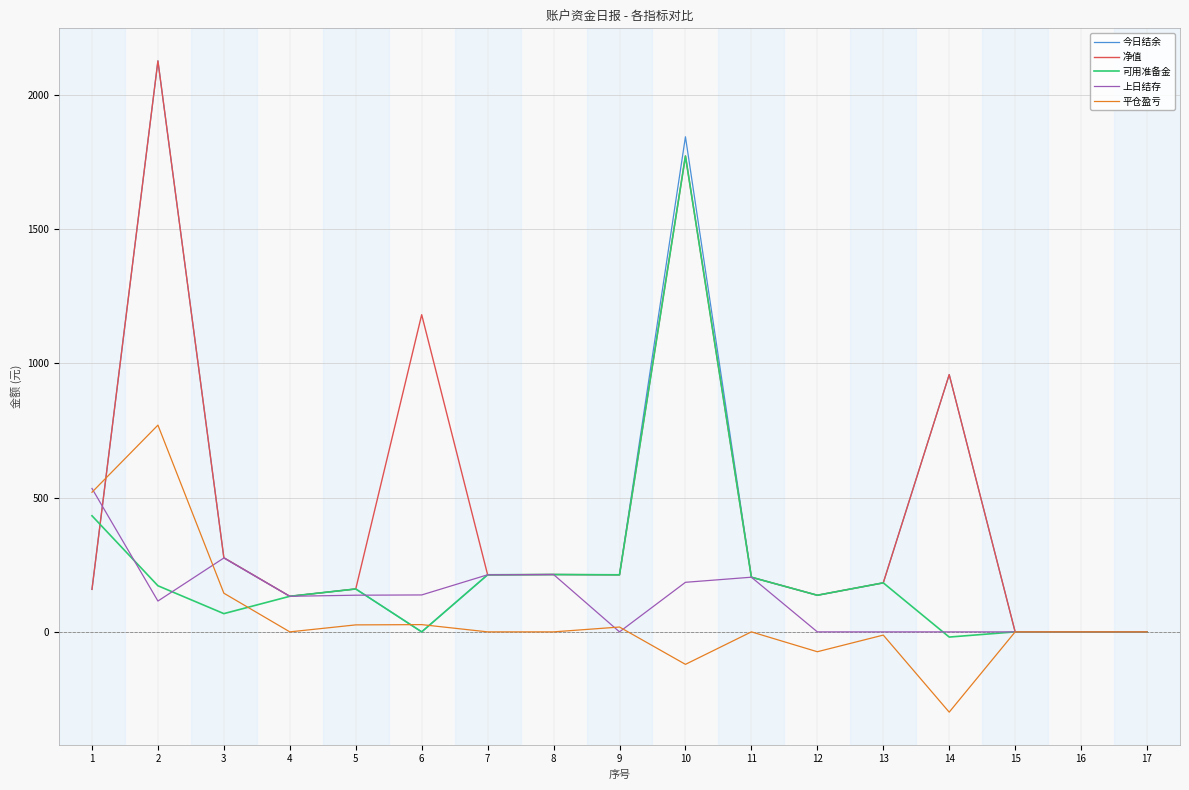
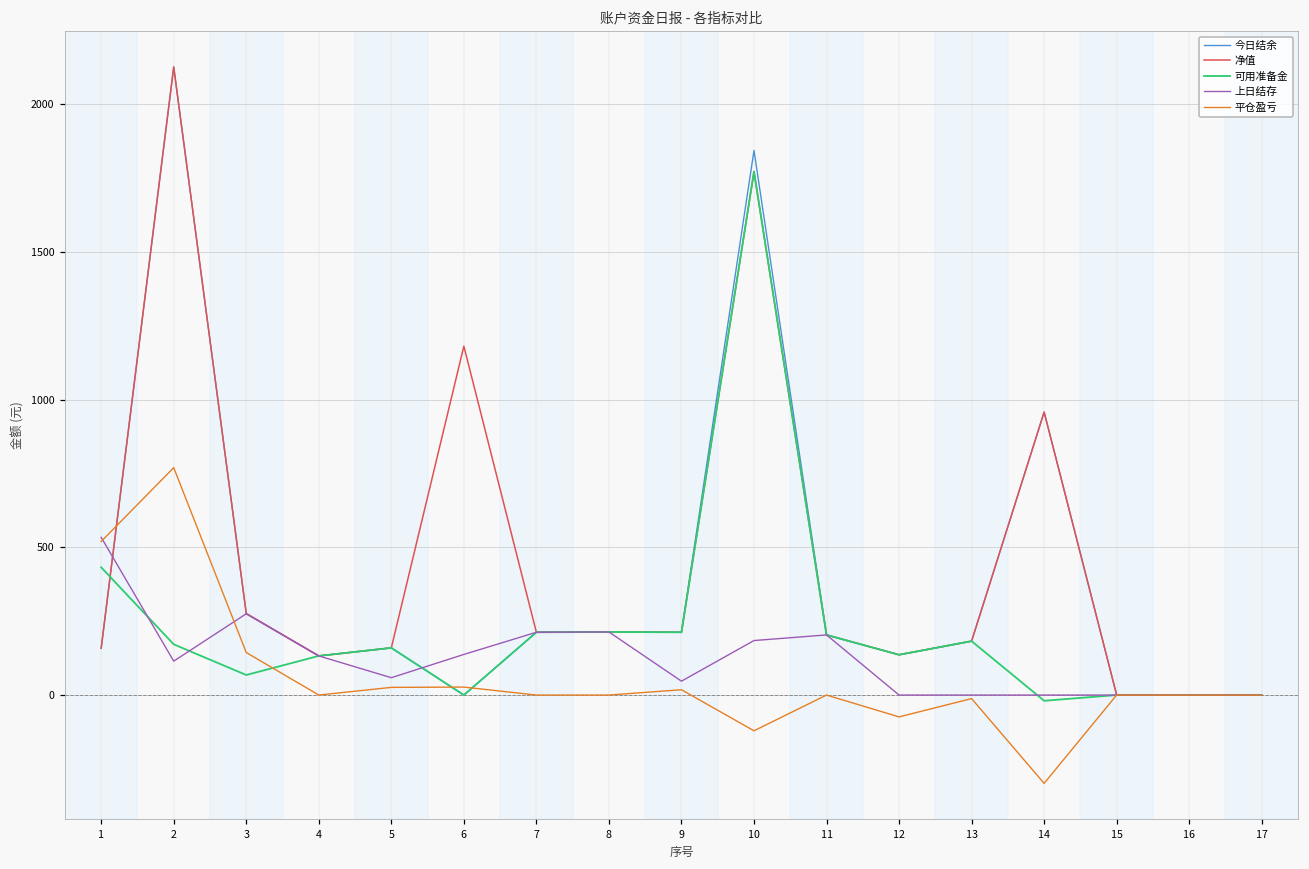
上日结存, 5: 140 -> 60
上日结存, 9: 0 -> 50
